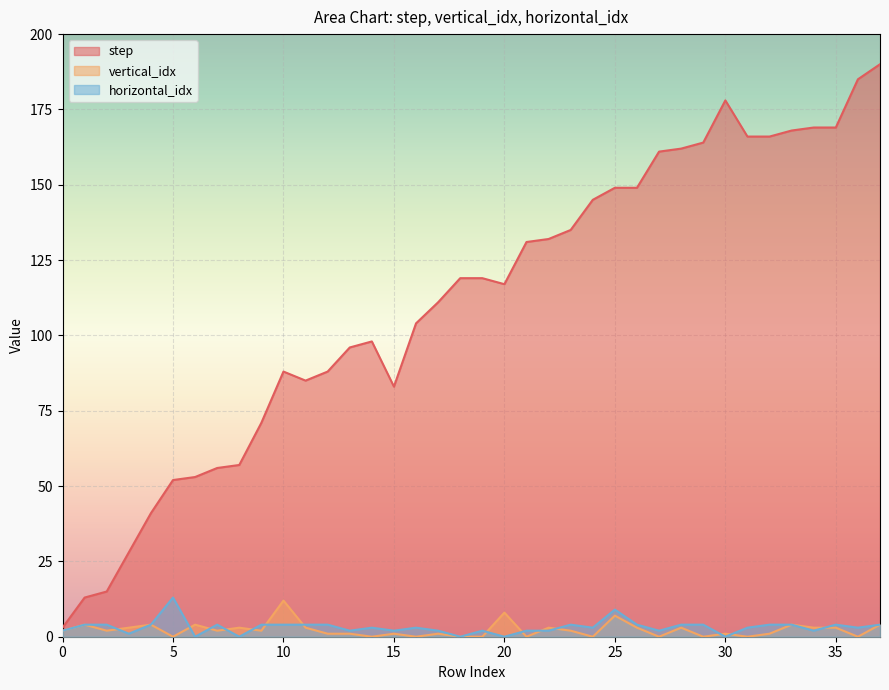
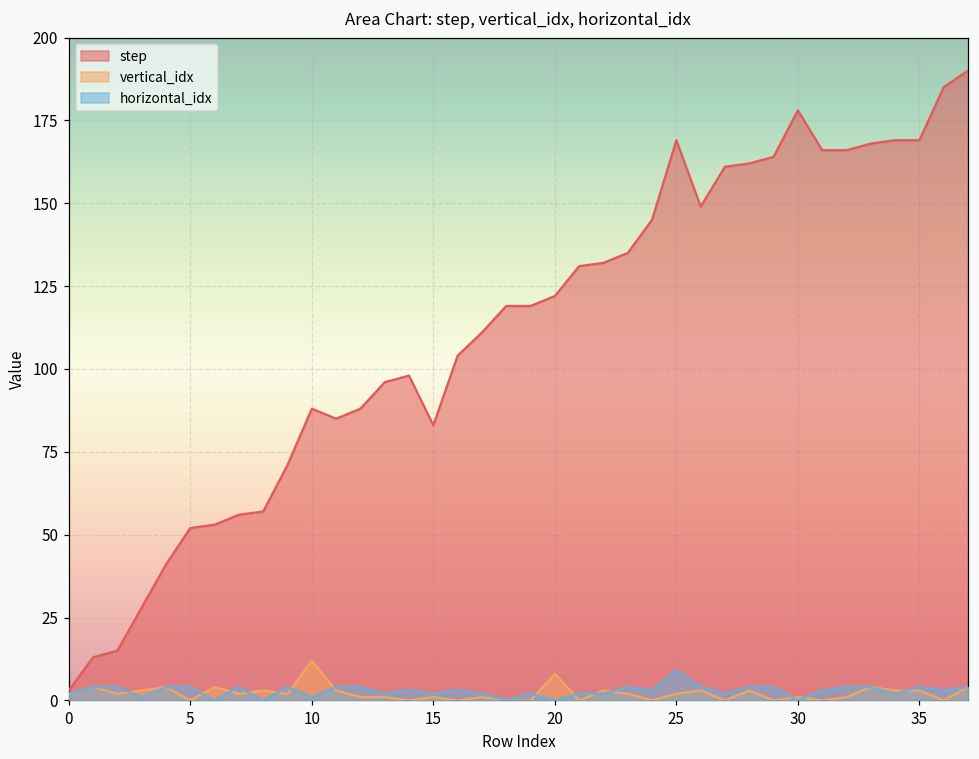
horizontal_idx, 5: 13 -> 4
horizontal_idx, 10: 4 -> 1
step, 20: 117 -> 122
step, 25: 149 -> 169
vertical_idx, 25: 7 -> 2
